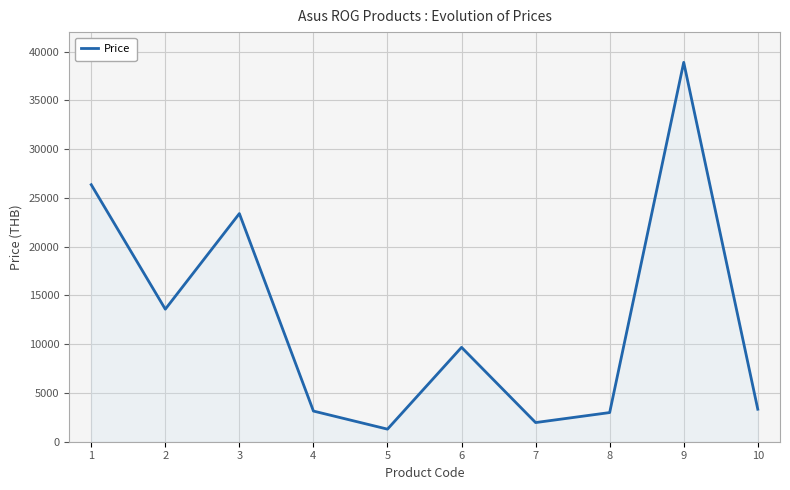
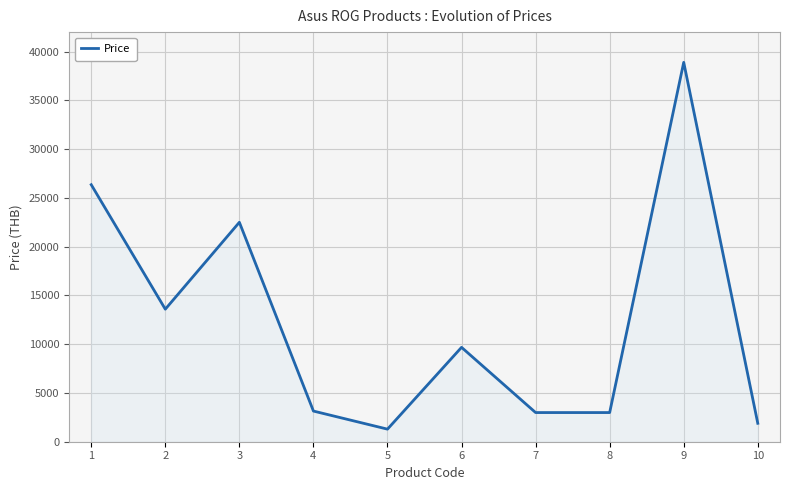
3: 23400 -> 22500
7: 2000 -> 3000
10: 3000 -> 2000
